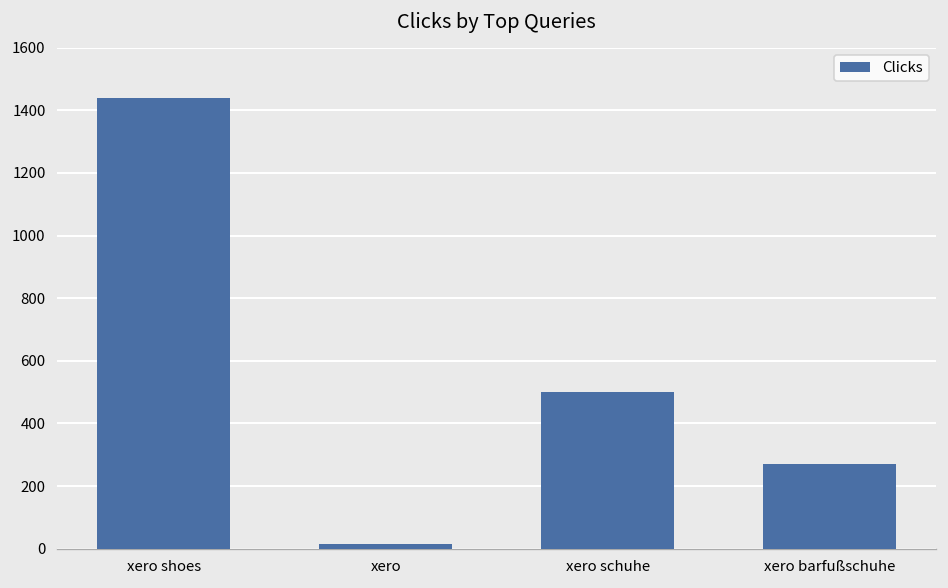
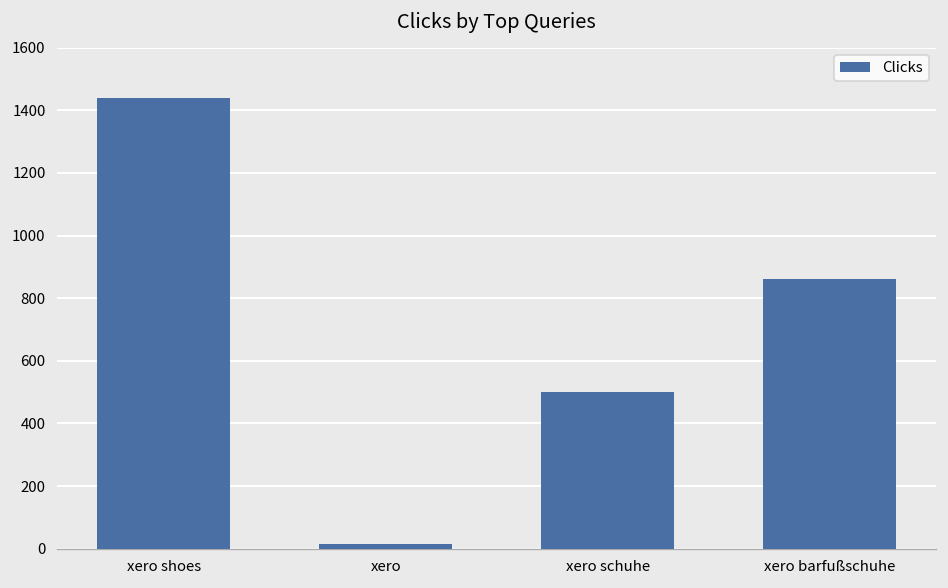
xero barfußschuhe: 270 -> 860
